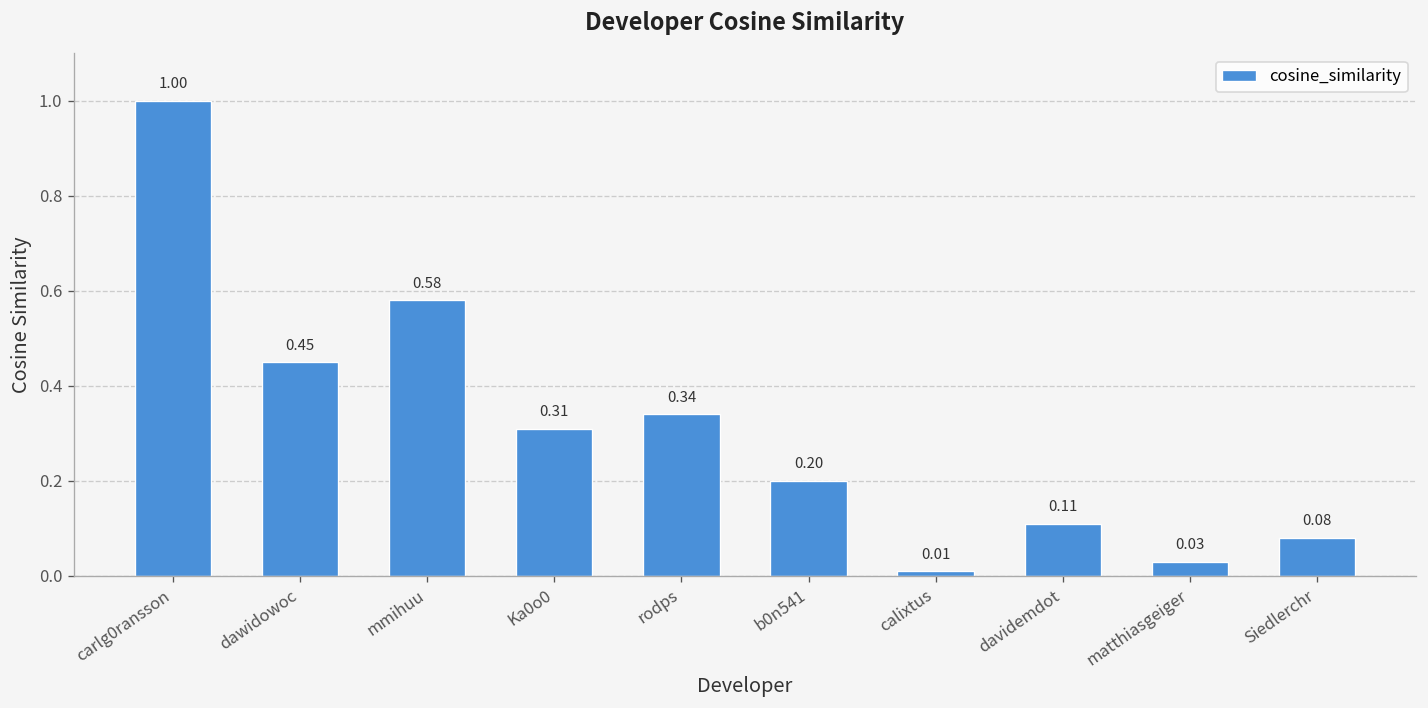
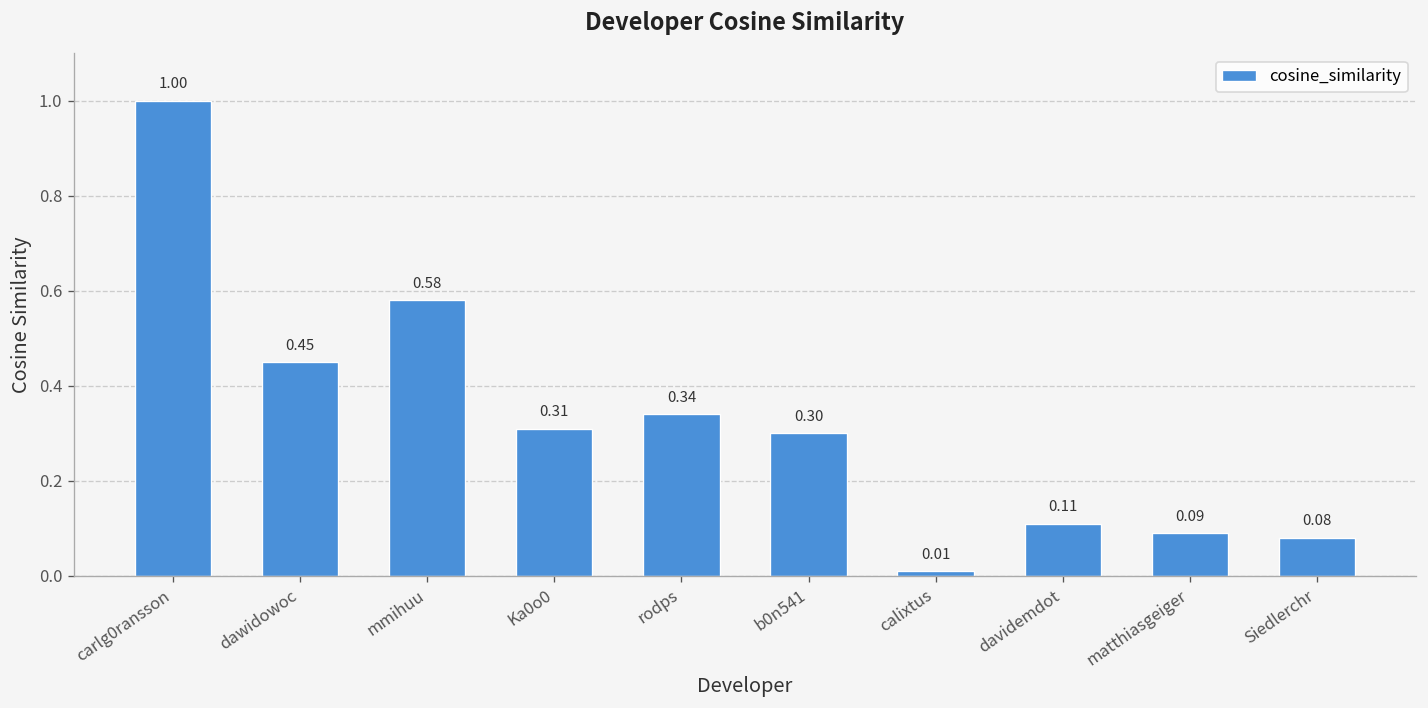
b0n541: 0.20 -> 0.30
matthiasgeiger: 0.03 -> 0.09
